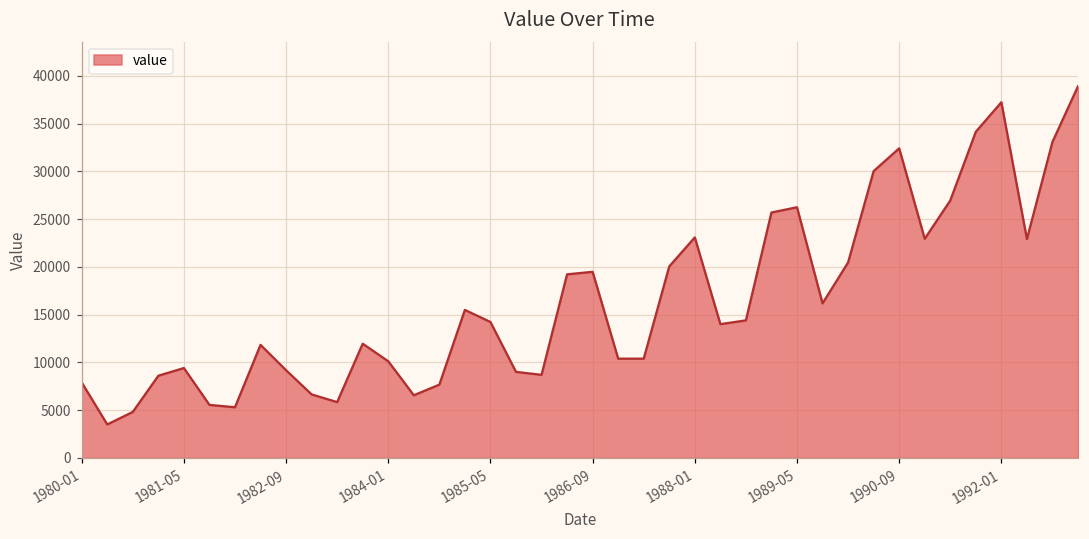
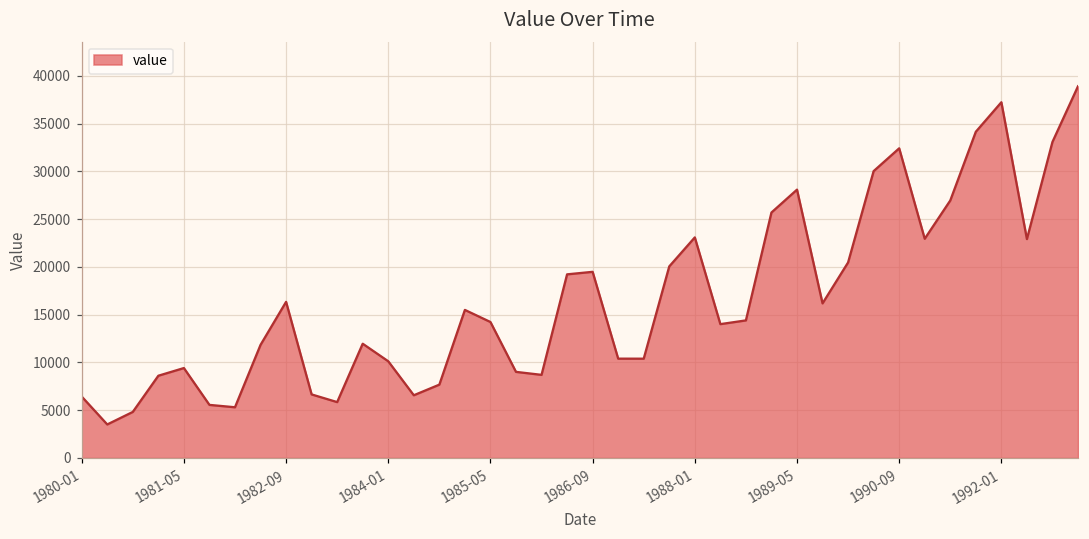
1980-01: 8000 -> 6000
1982-09: 9000 -> 16000
1989-05: 26000 -> 28000
